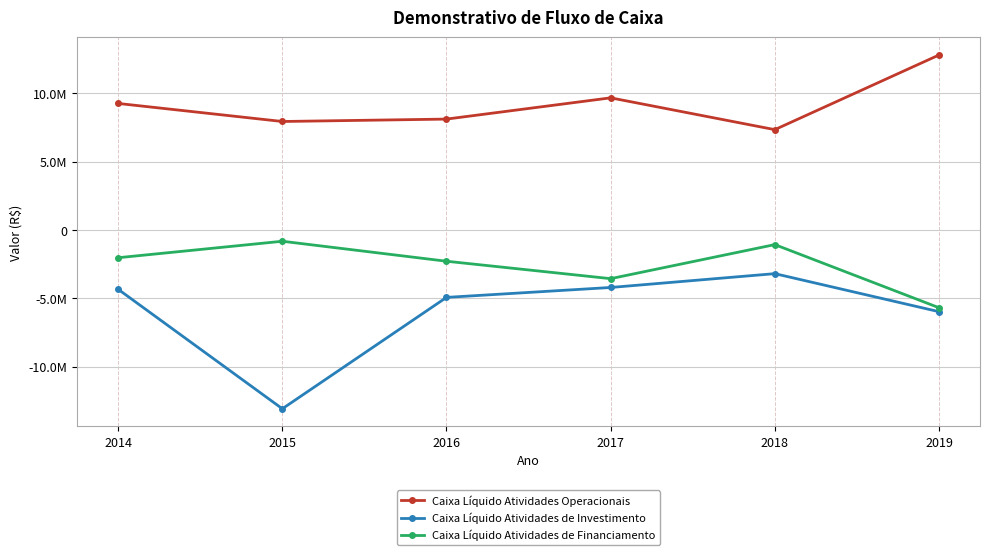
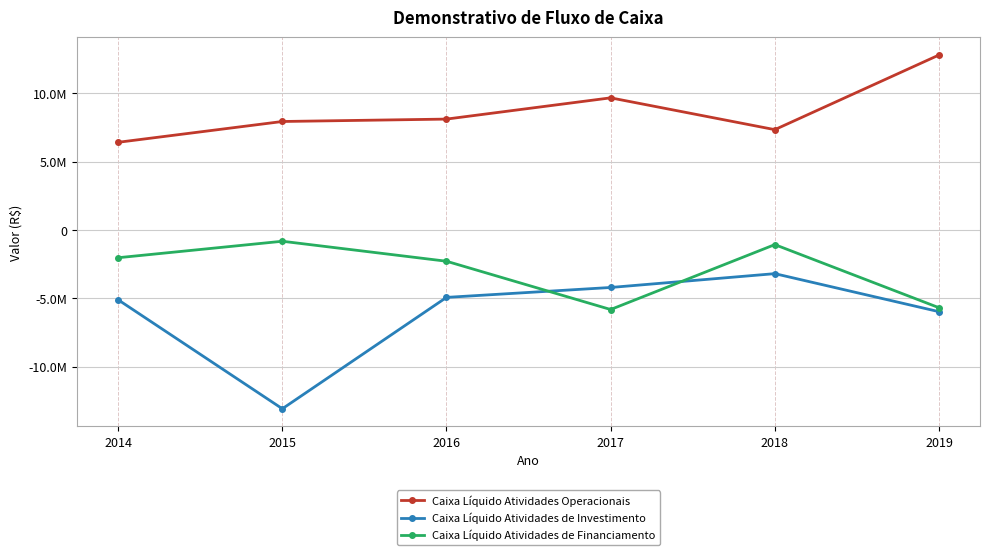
Caixa Líquido Atividades Operacionais, 2014: 9300000 -> 6400000
Caixa Líquido Atividades de Investimento, 2014: -4300000 -> -5100000
Caixa Líquido Atividades de Financiamento, 2017: -3600000 -> -5800000
